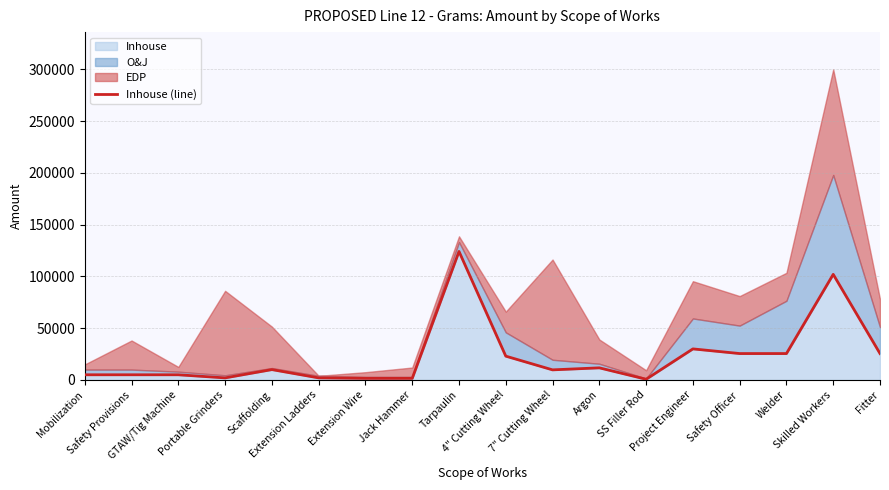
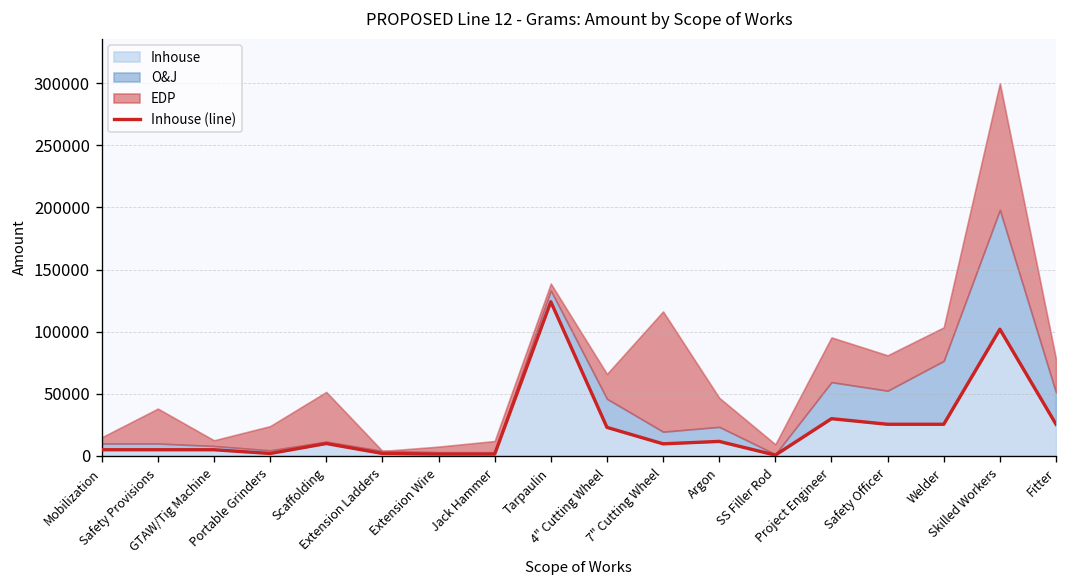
EDP, Portable Grinders: 82000 -> 20000
O&J, Argon: 4000 -> 12000
